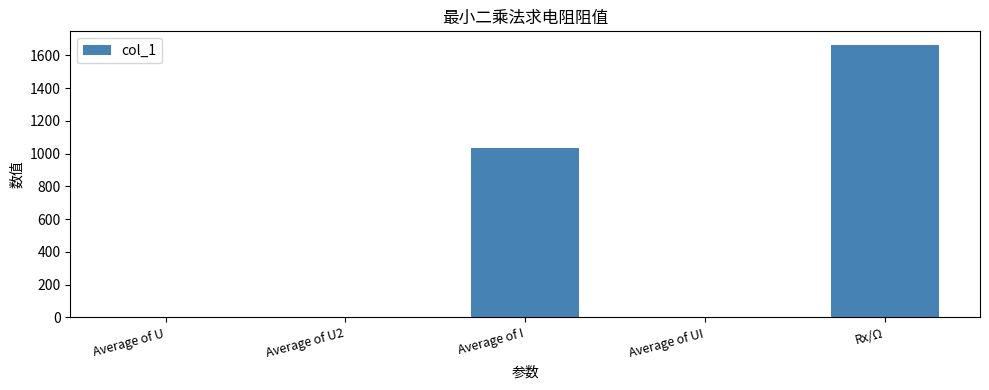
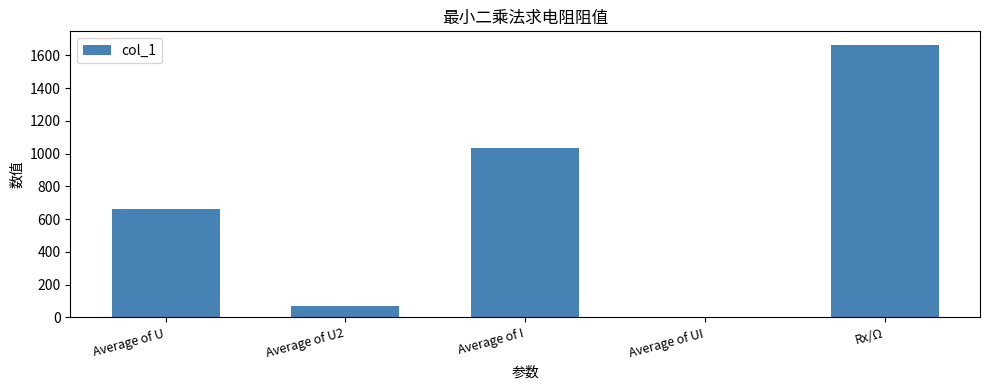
Average of U: 0 -> 660
Average of U2: 0 -> 70
